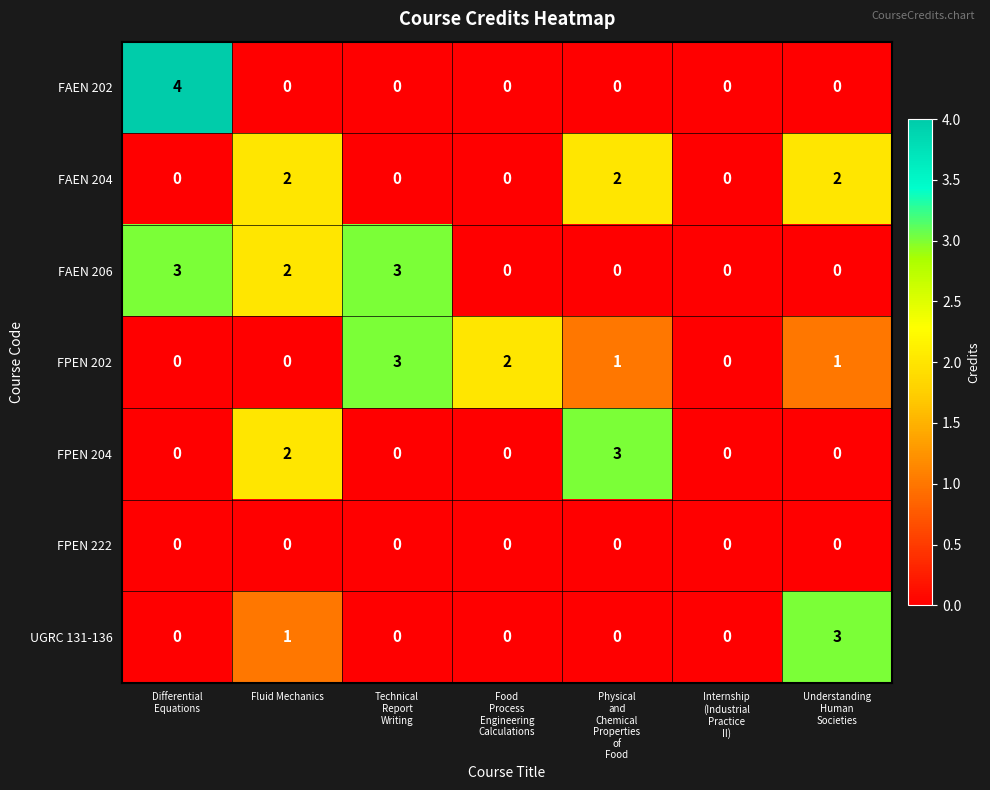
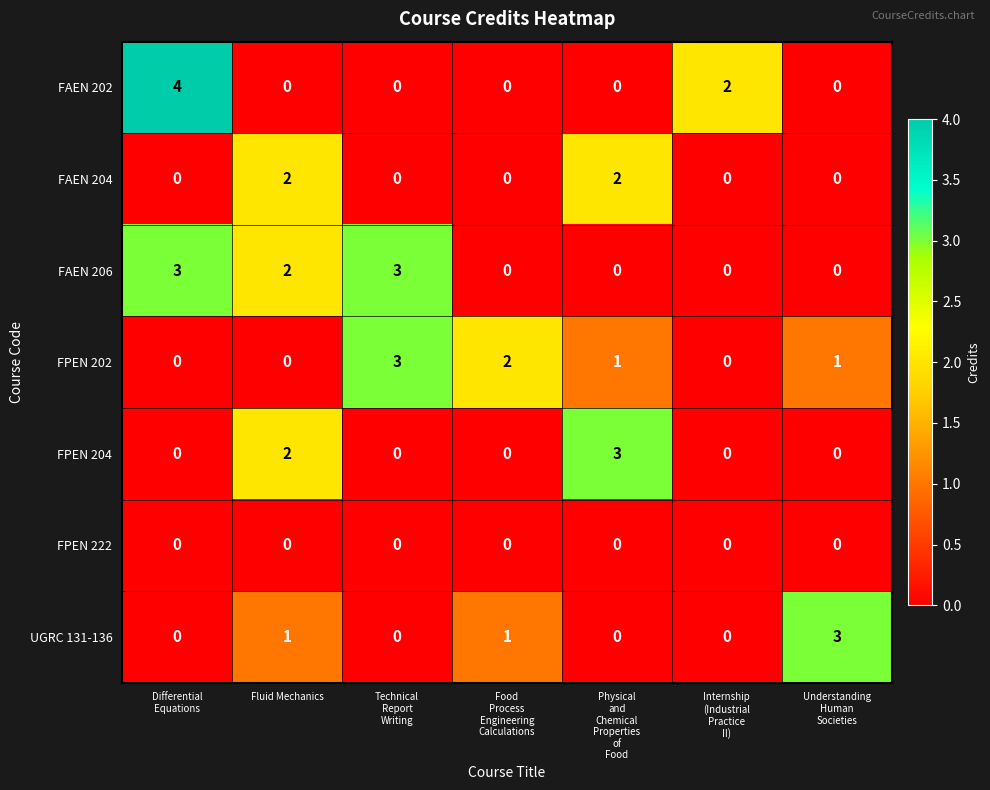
FAEN 202, Internship (Industrial Practice II): 0 -> 2
FAEN 204, Understanding Human Societies: 2 -> 0
UGRC 131-136, Food Process Engineering Calculations: 0 -> 1
